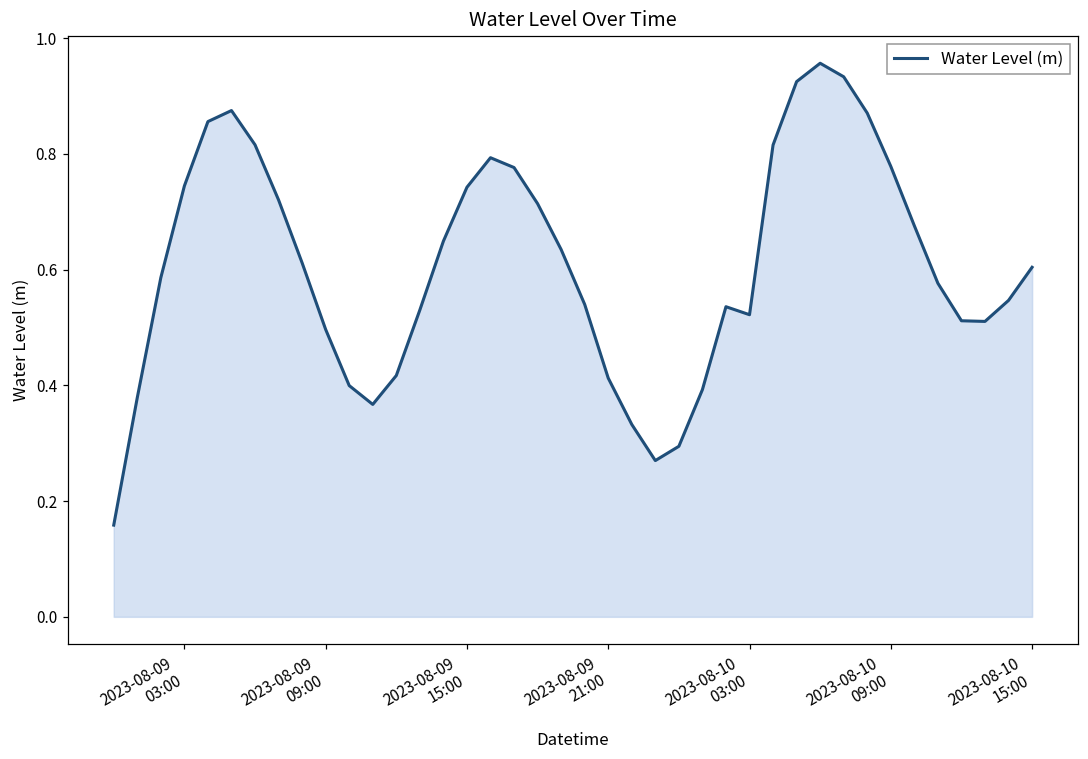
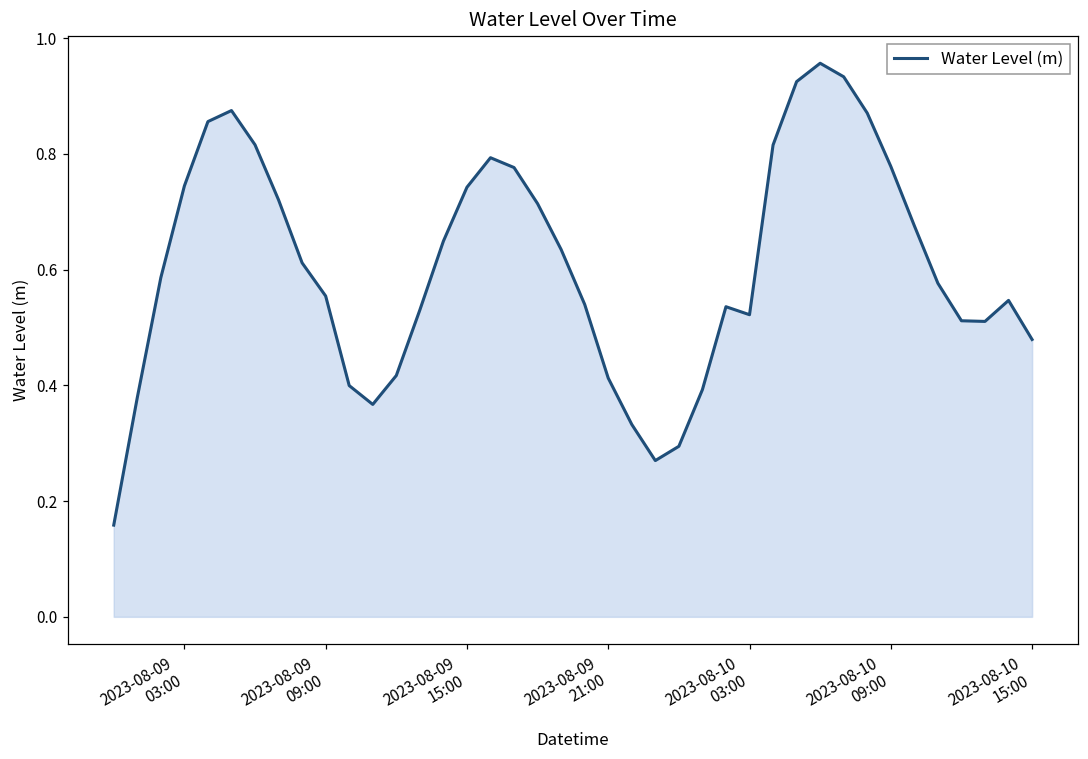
2023-08-09 09:00: 0.50 -> 0.55
2023-08-10 15:00: 0.60 -> 0.48
